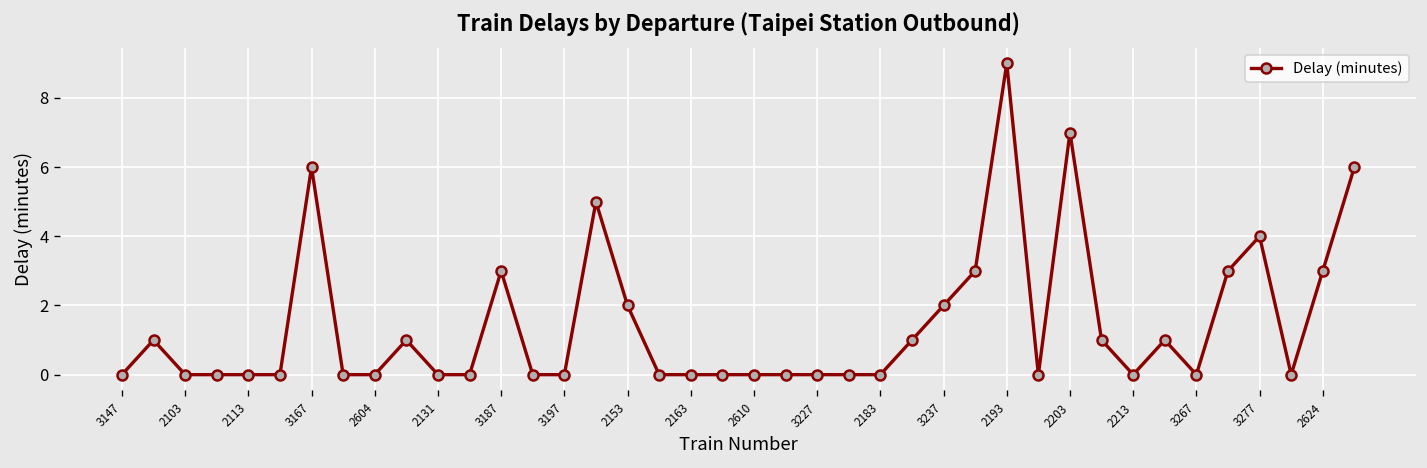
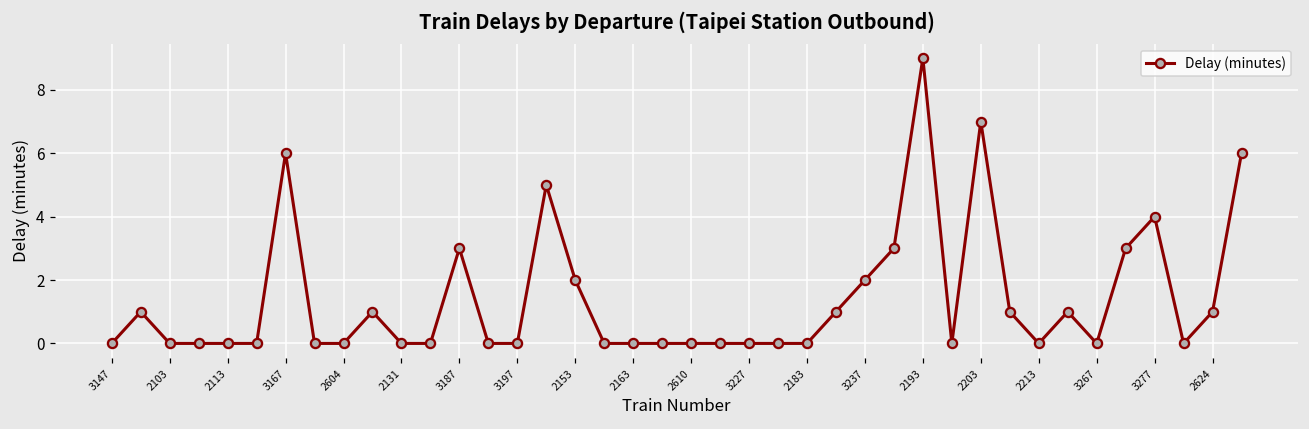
2624: 3 -> 1
